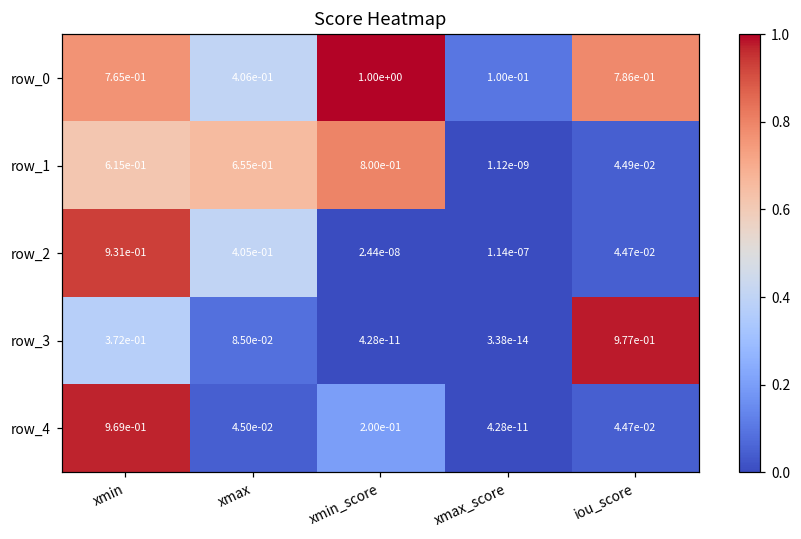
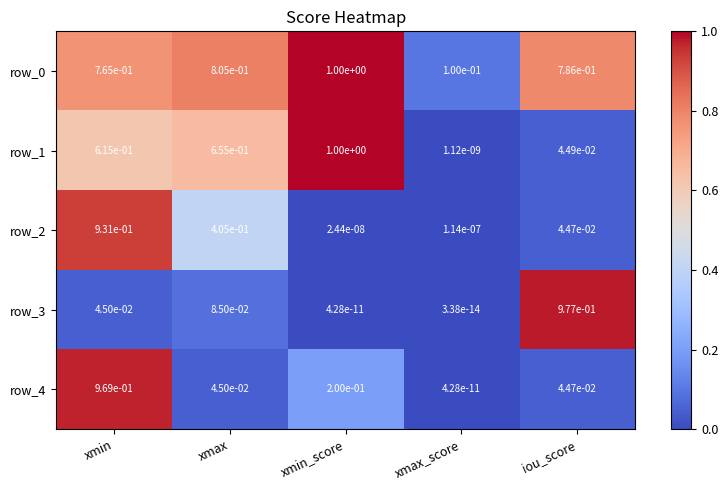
row_0, xmax: 4.06e-01 -> 8.05e-01
row_1, xmin_score: 8.00e-01 -> 1.00e+00
row_3, xmin: 3.72e-01 -> 4.50e-02
